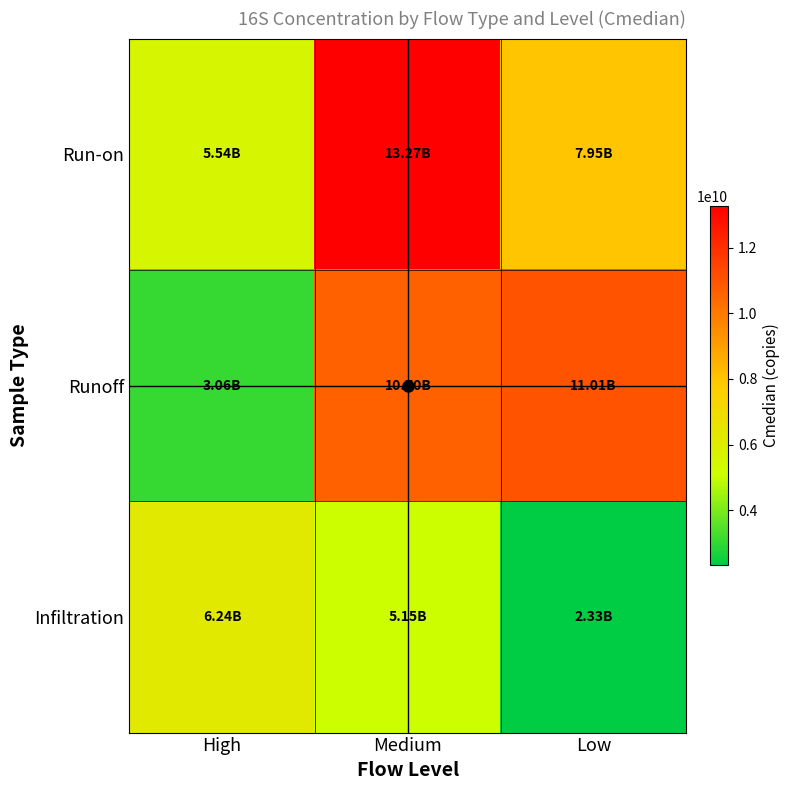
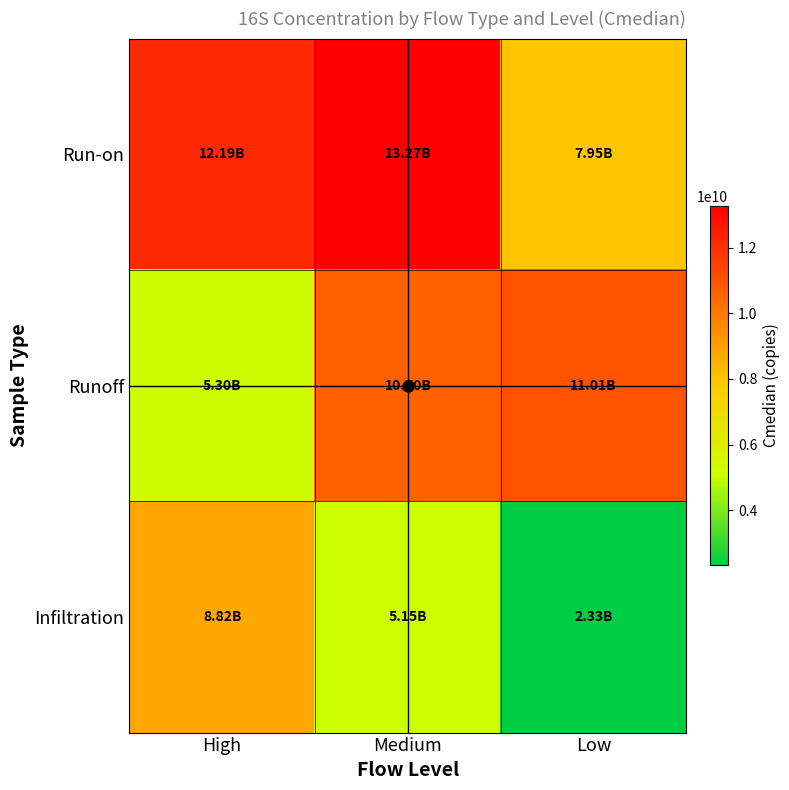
Run-on, High: 5.54B -> 12.19B
Runoff, High: 3.06B -> 5.30B
Infiltration, High: 6.24B -> 8.82B
